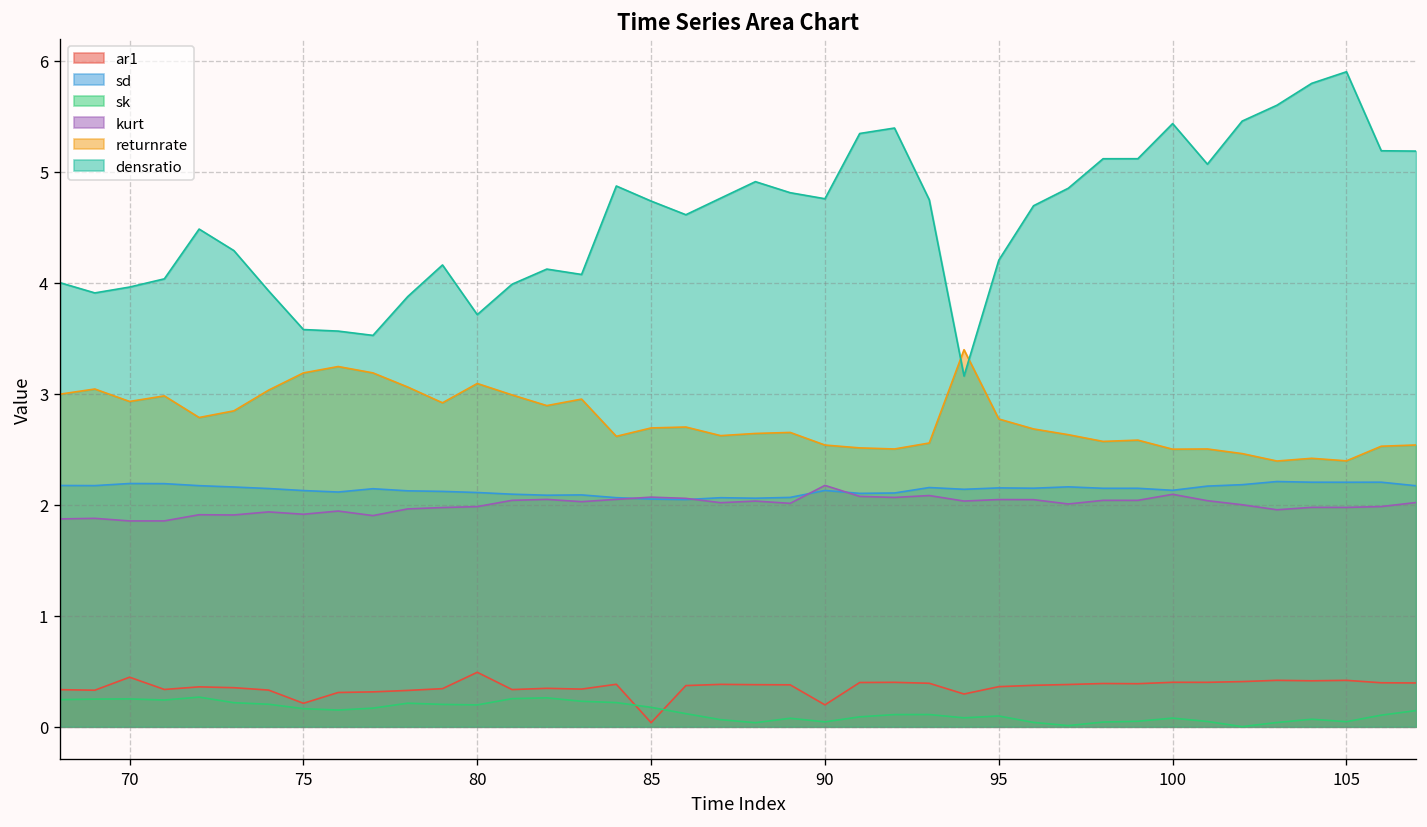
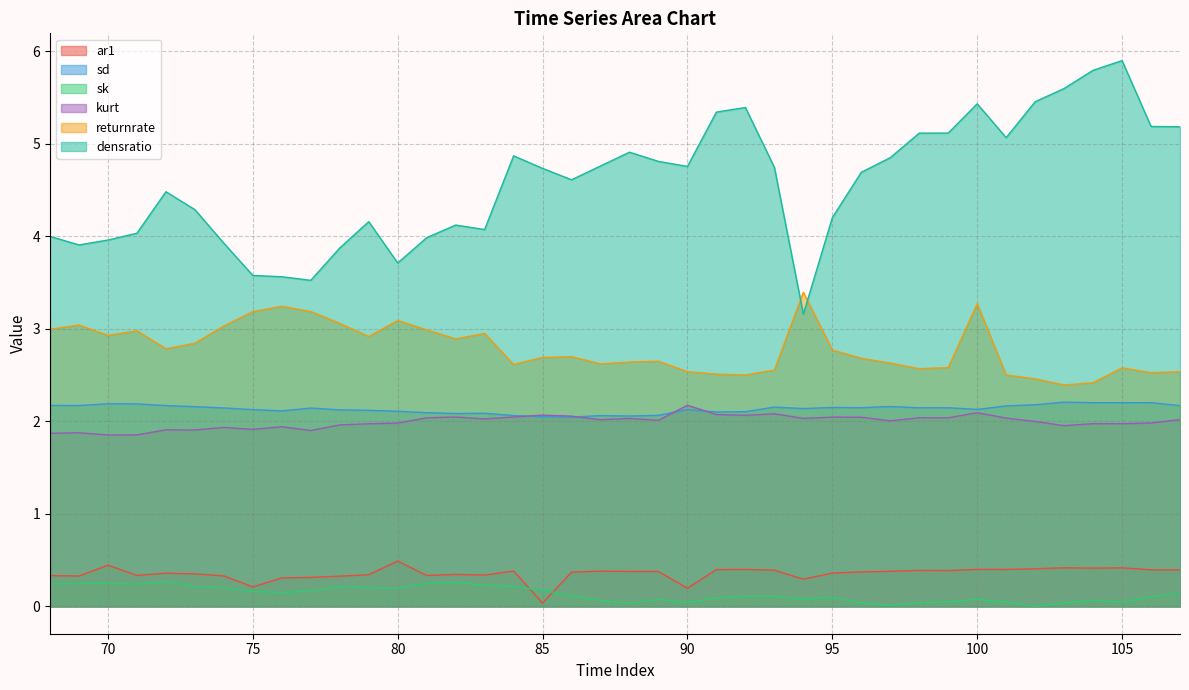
returnrate, 100: 2.5 -> 3.3
returnrate, 105: 2.4 -> 2.6
